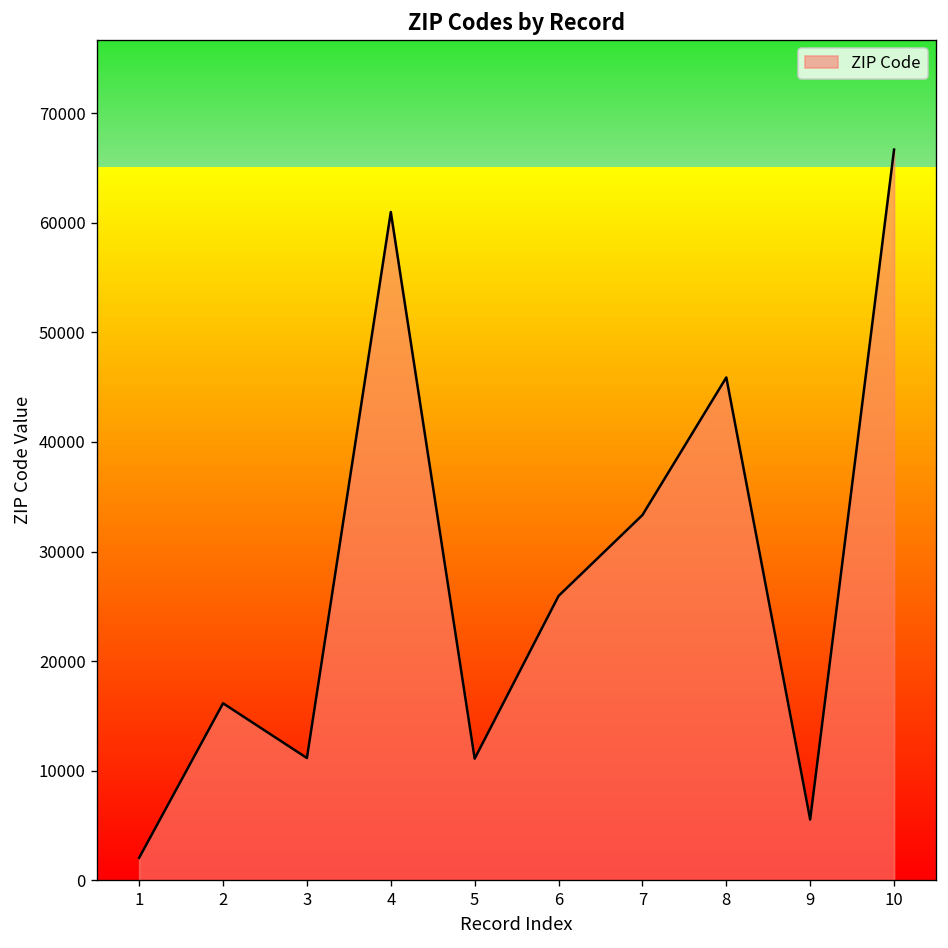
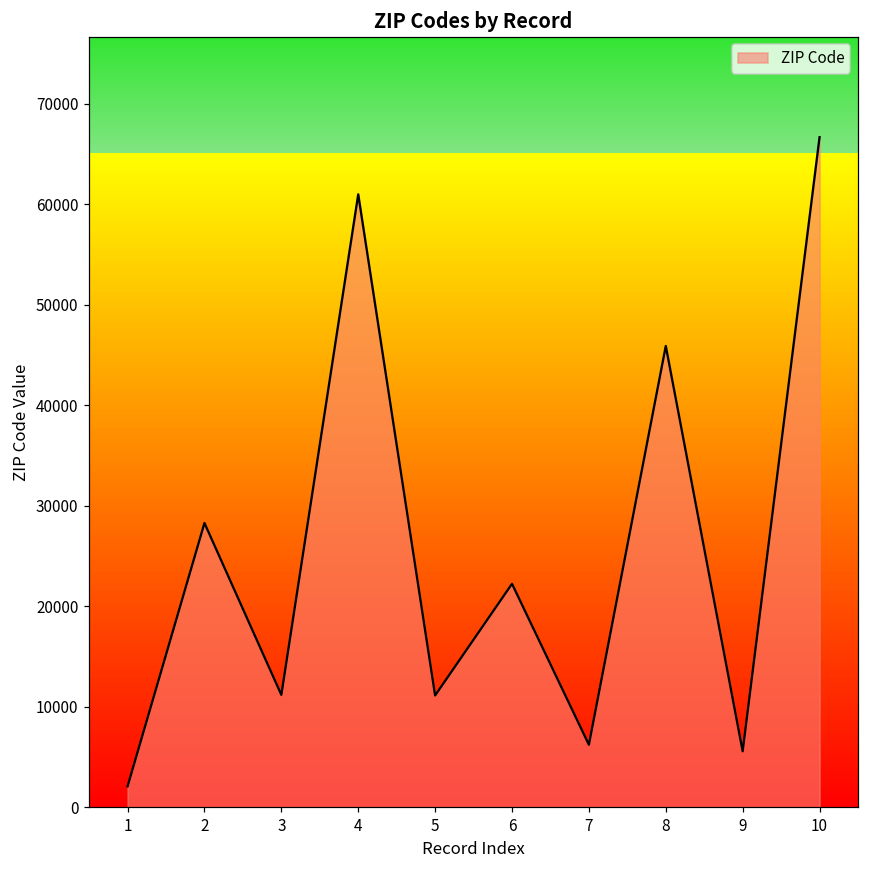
2: 16000 -> 28000
6: 26000 -> 22000
7: 33000 -> 6000
